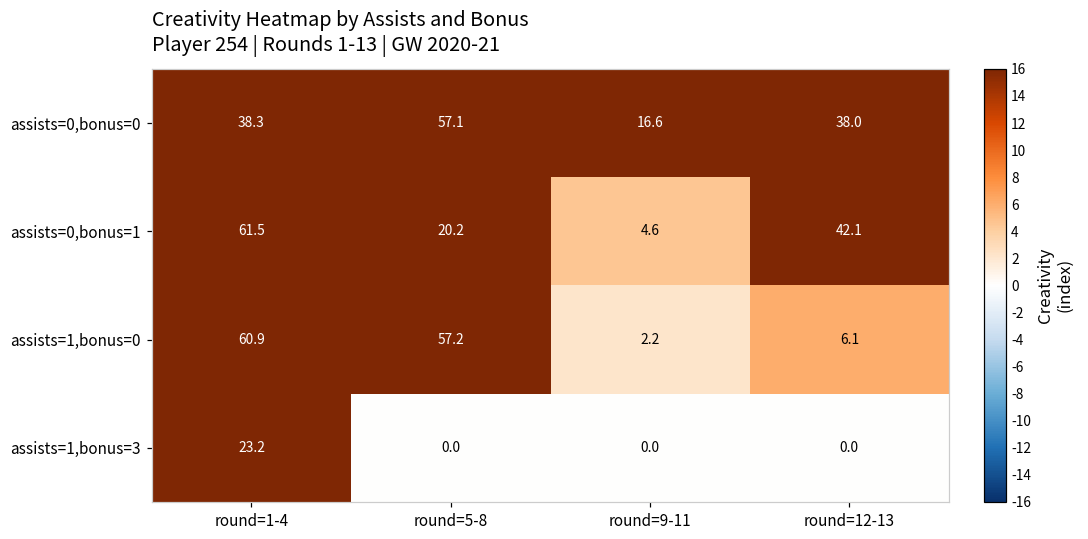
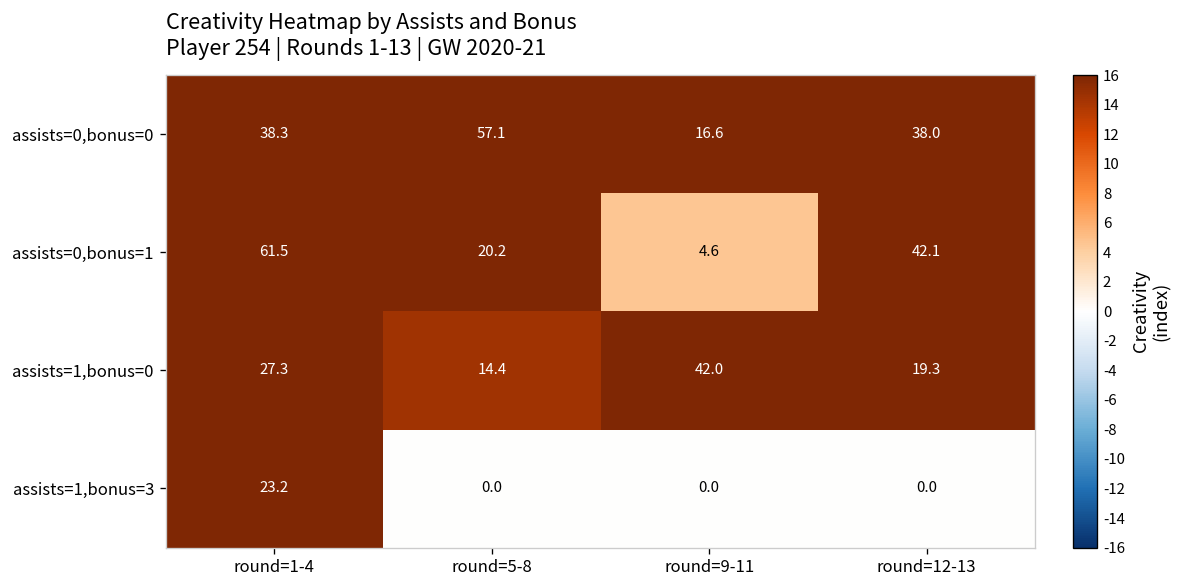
assists=1,bonus=0, round=1-4: 60.9 -> 27.3
assists=1,bonus=0, round=5-8: 57.2 -> 14.4
assists=1,bonus=0, round=9-11: 2.2 -> 42.0
assists=1,bonus=0, round=12-13: 6.1 -> 19.3
